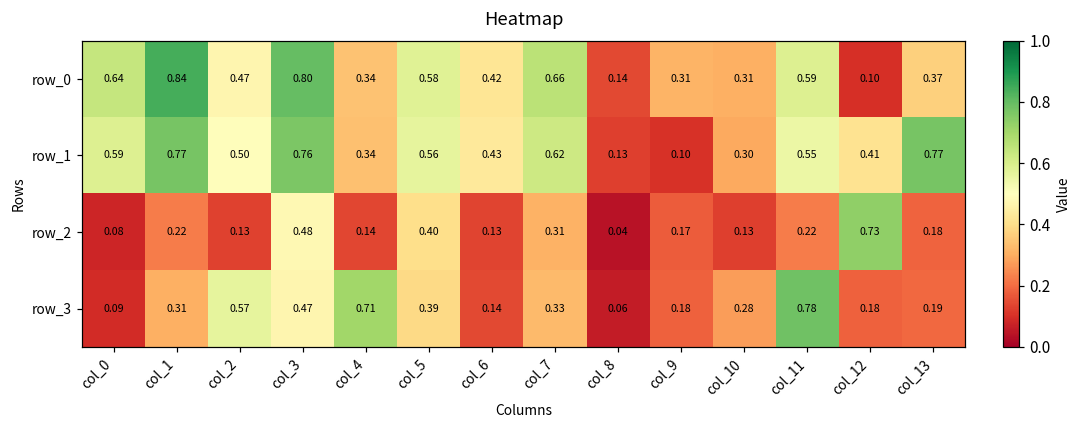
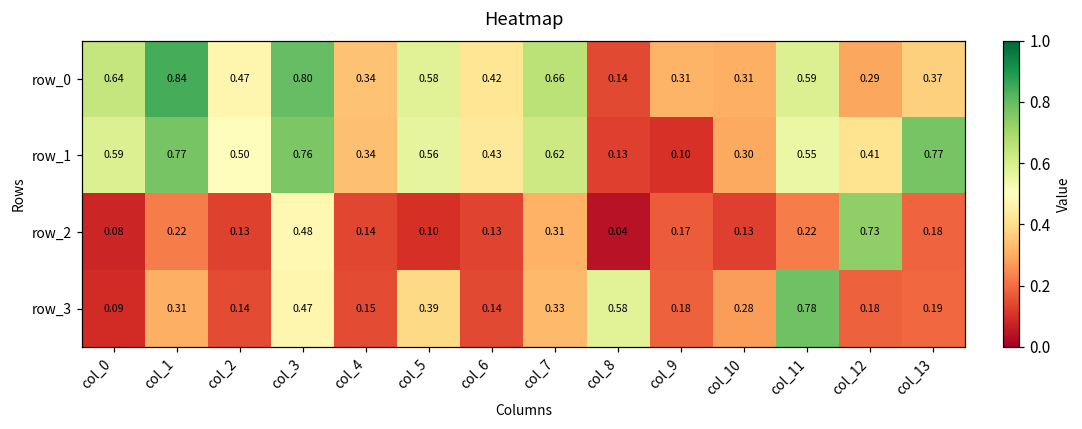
row_0, col_12: 0.10 -> 0.29
row_2, col_5: 0.40 -> 0.10
row_3, col_2: 0.57 -> 0.14
row_3, col_4: 0.71 -> 0.15
row_3, col_8: 0.06 -> 0.58
